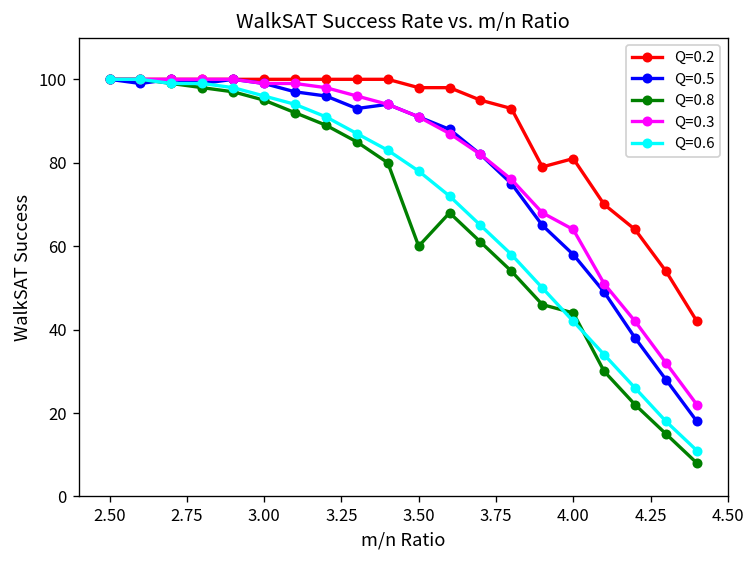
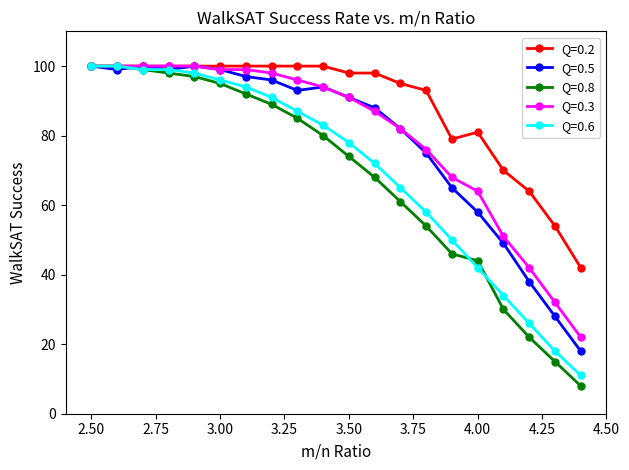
Q=0.8, 3.50: 60 -> 74
